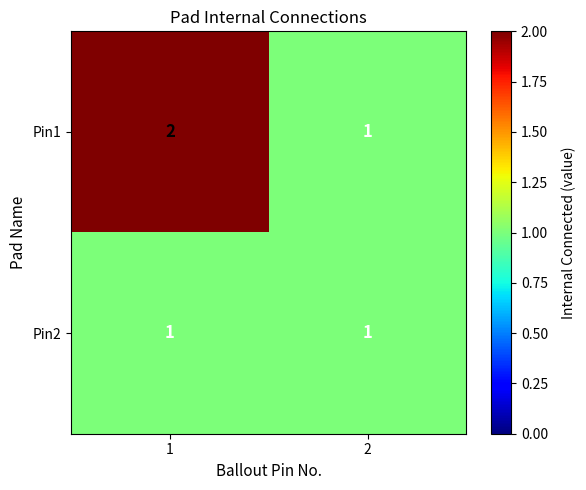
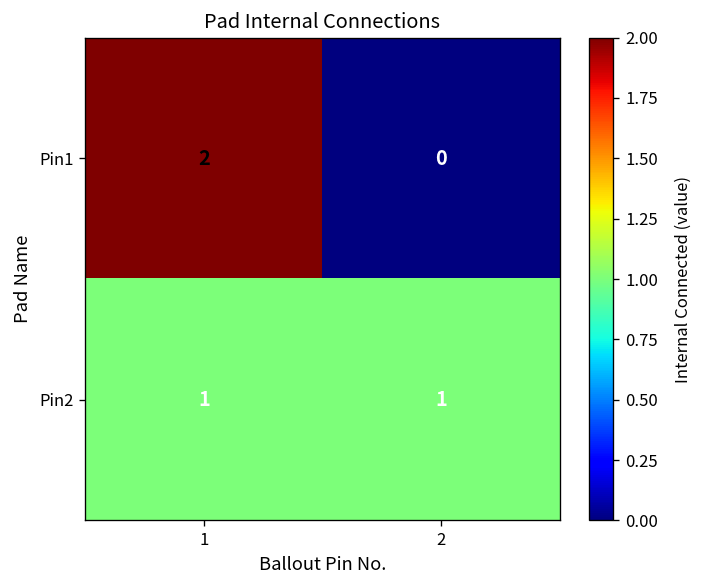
Pin1, 2: 1 -> 0
